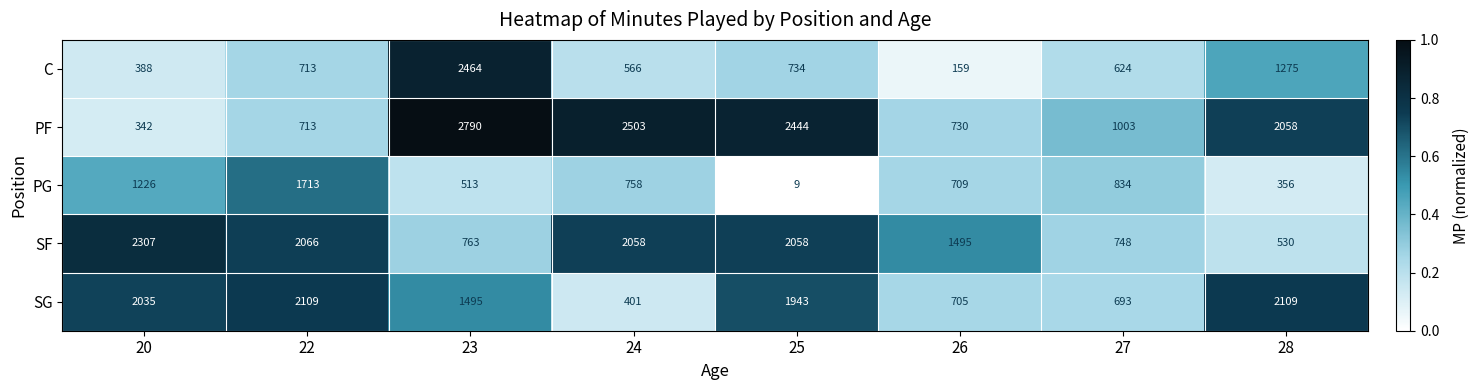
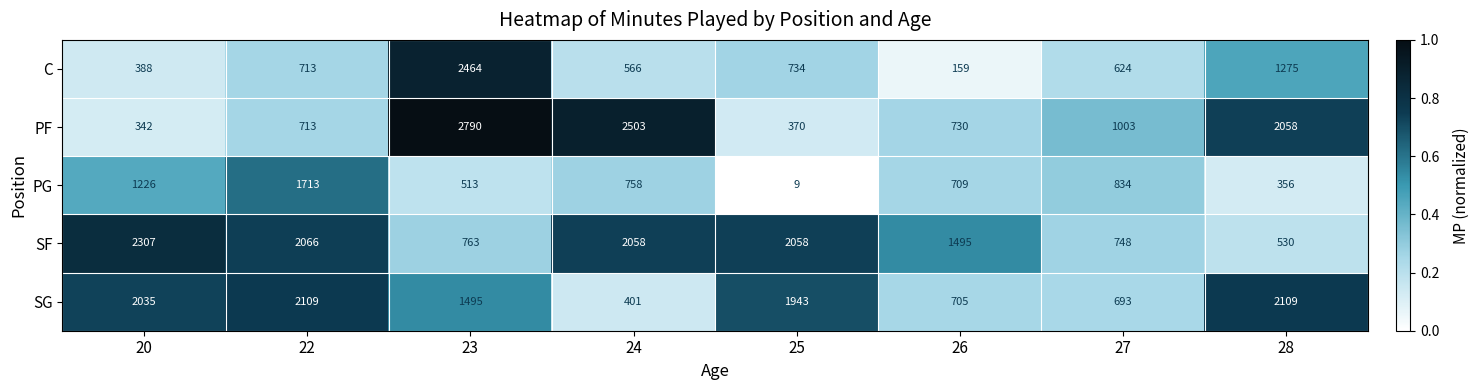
PF, 25: 2444 -> 370
